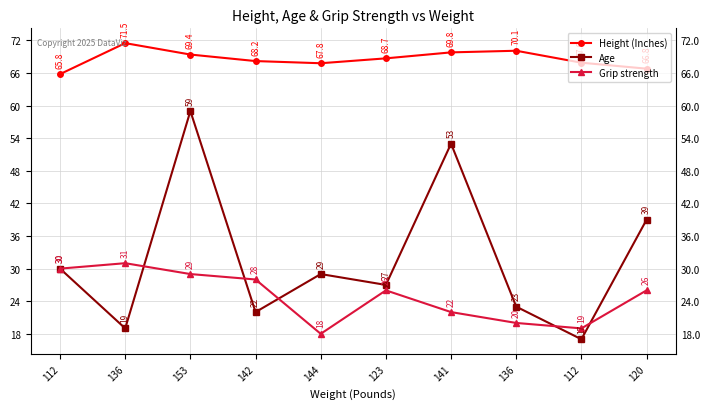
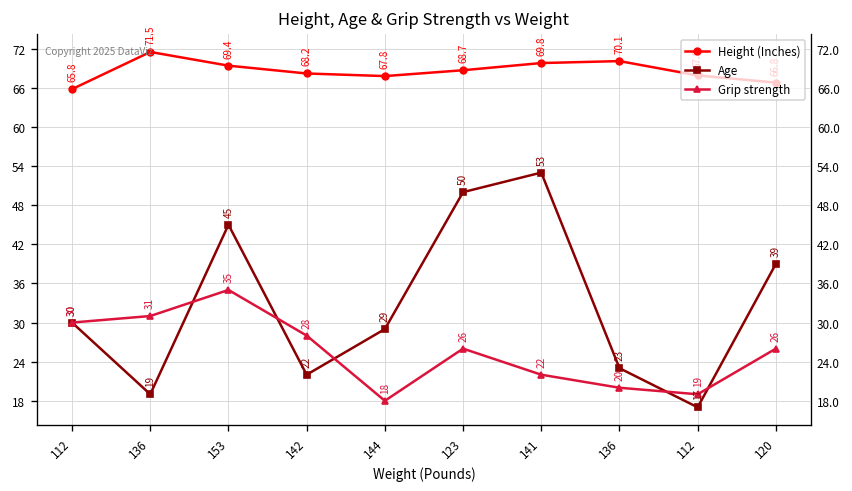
Age, 153: 59 -> 45
Grip strength, 153: 29 -> 35
Age, 123: 27 -> 50
